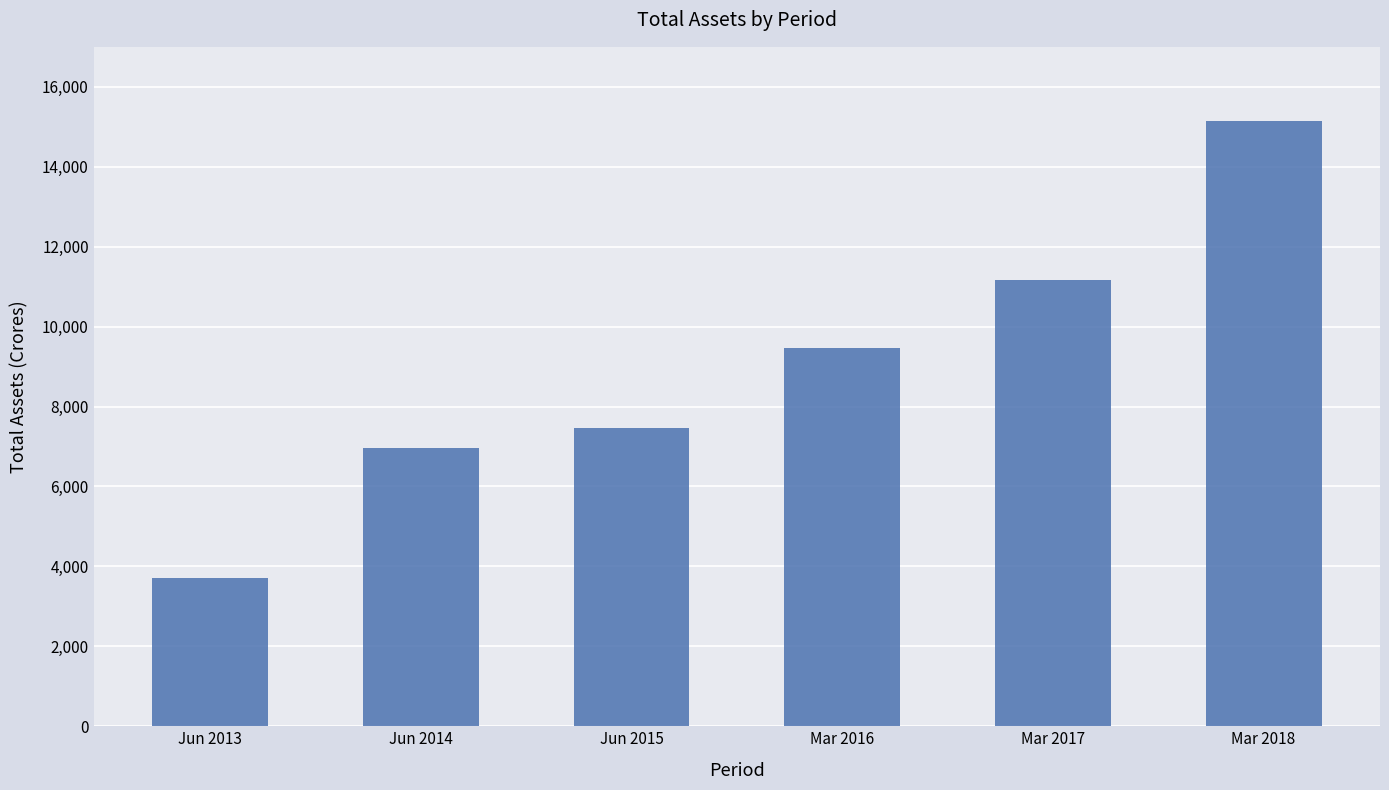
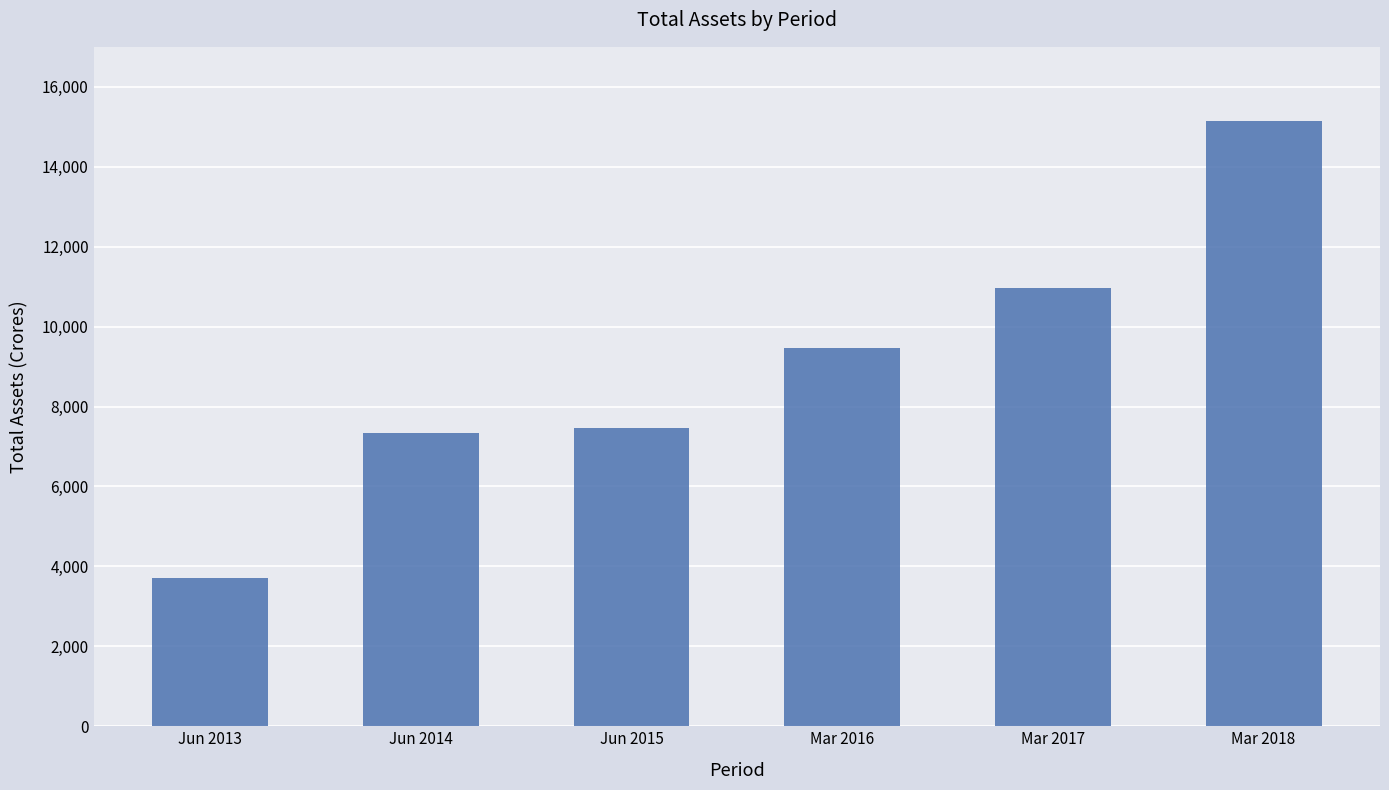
Jun 2014: 7,000 -> 7,300
Mar 2017: 11,200 -> 11,000
